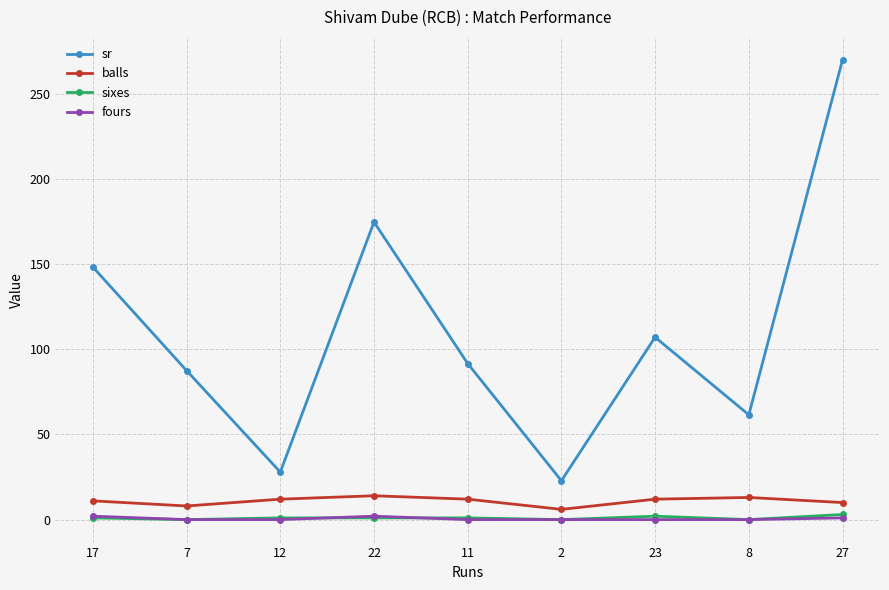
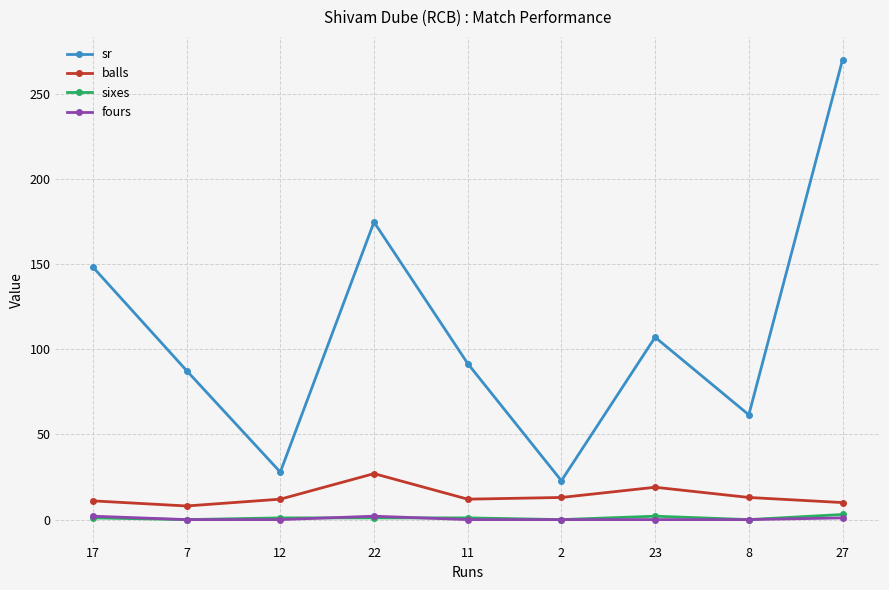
balls, 22: 14 -> 27
balls, 2: 6 -> 13
balls, 23: 12 -> 19
